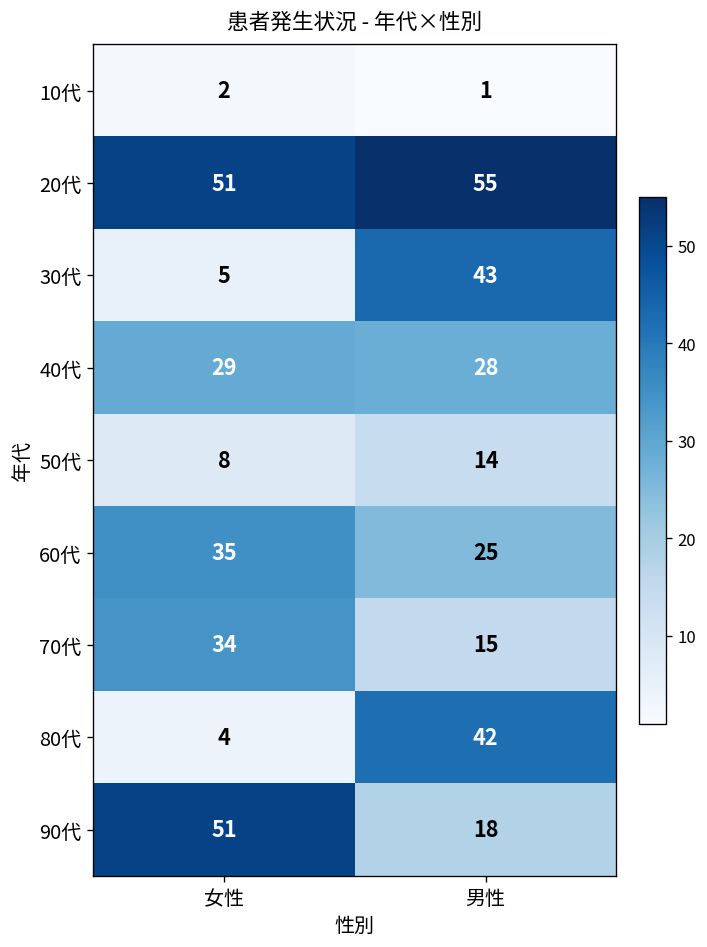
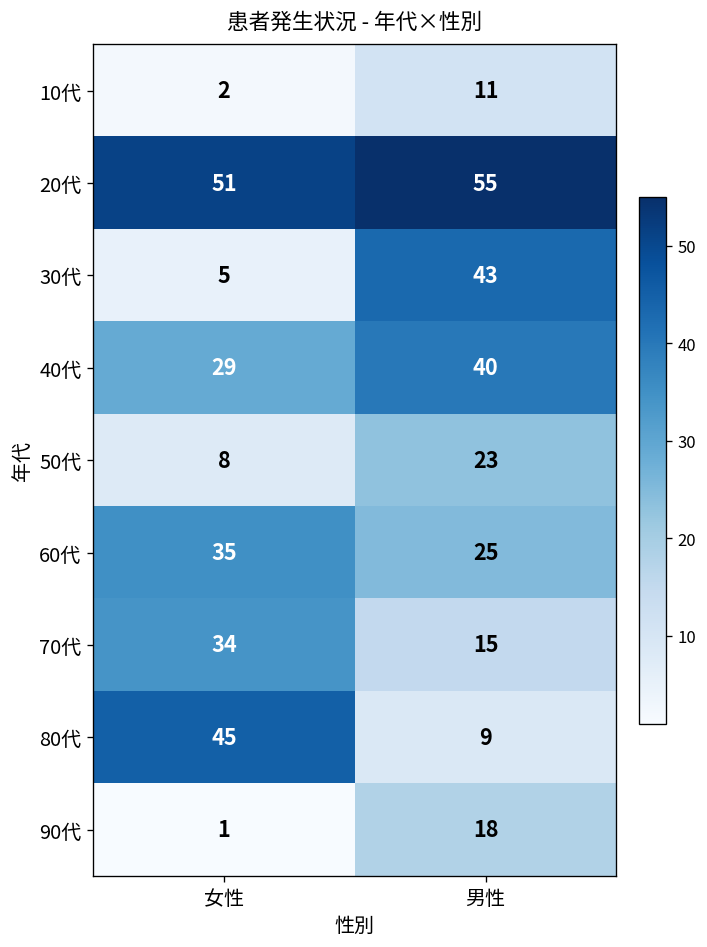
10代, 男性: 1 -> 11
40代, 男性: 28 -> 40
50代, 男性: 14 -> 23
80代, 女性: 4 -> 45
80代, 男性: 42 -> 9
90代, 女性: 51 -> 1
